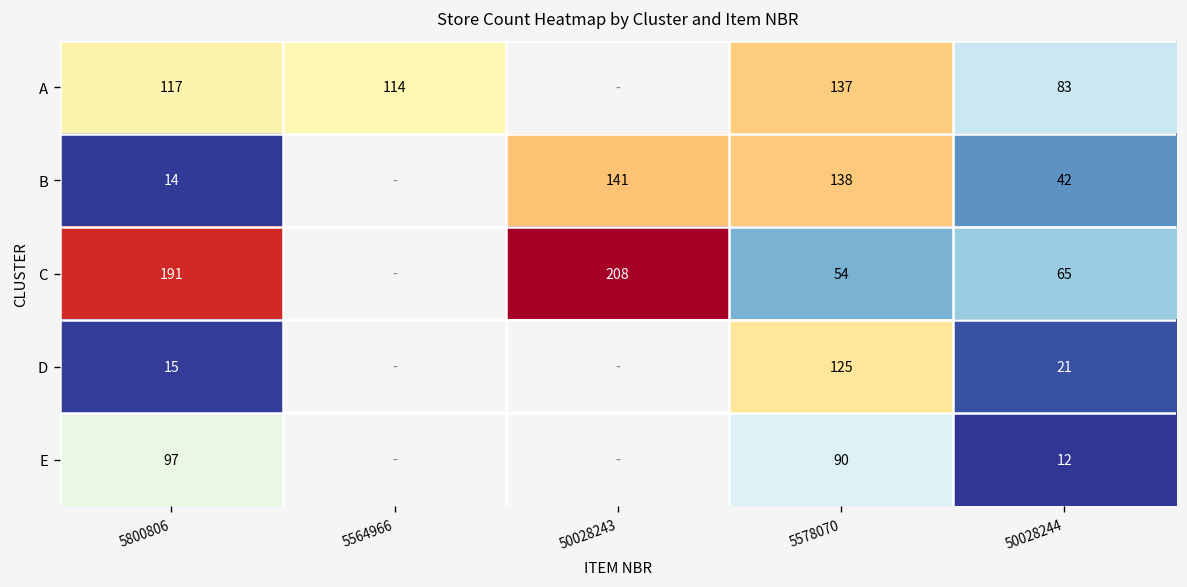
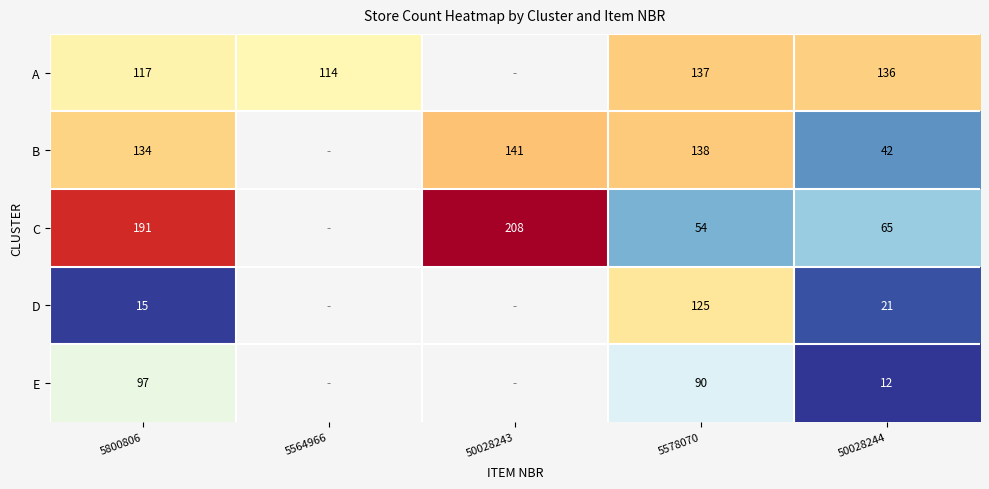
A, 50028244: 83 -> 136
B, 5800806: 14 -> 134
